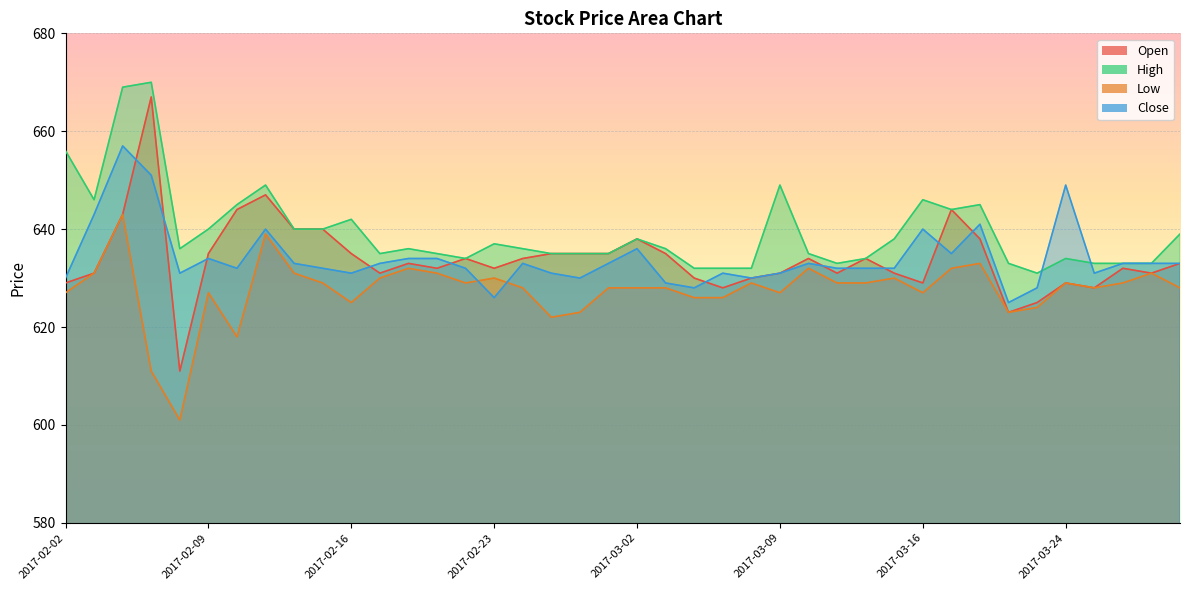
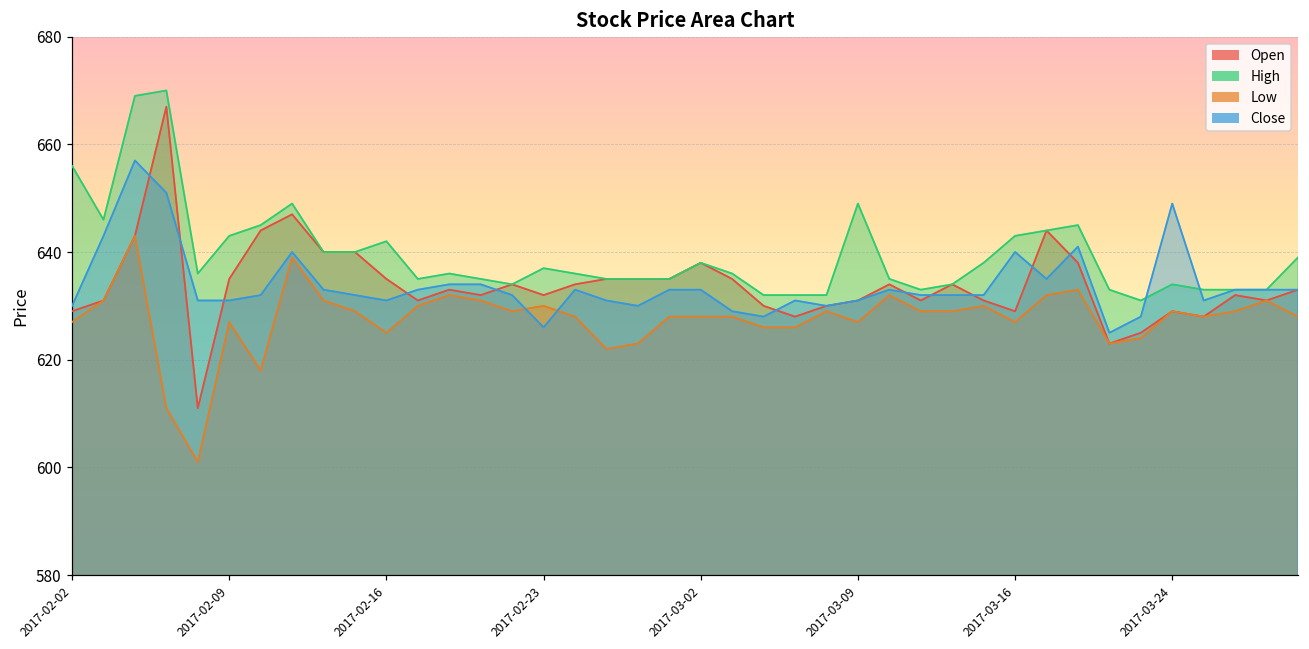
High, 2017-02-09: 640 -> 643
Close, 2017-02-09: 634 -> 631
Close, 2017-03-02: 636 -> 633
High, 2017-03-16: 646 -> 643
